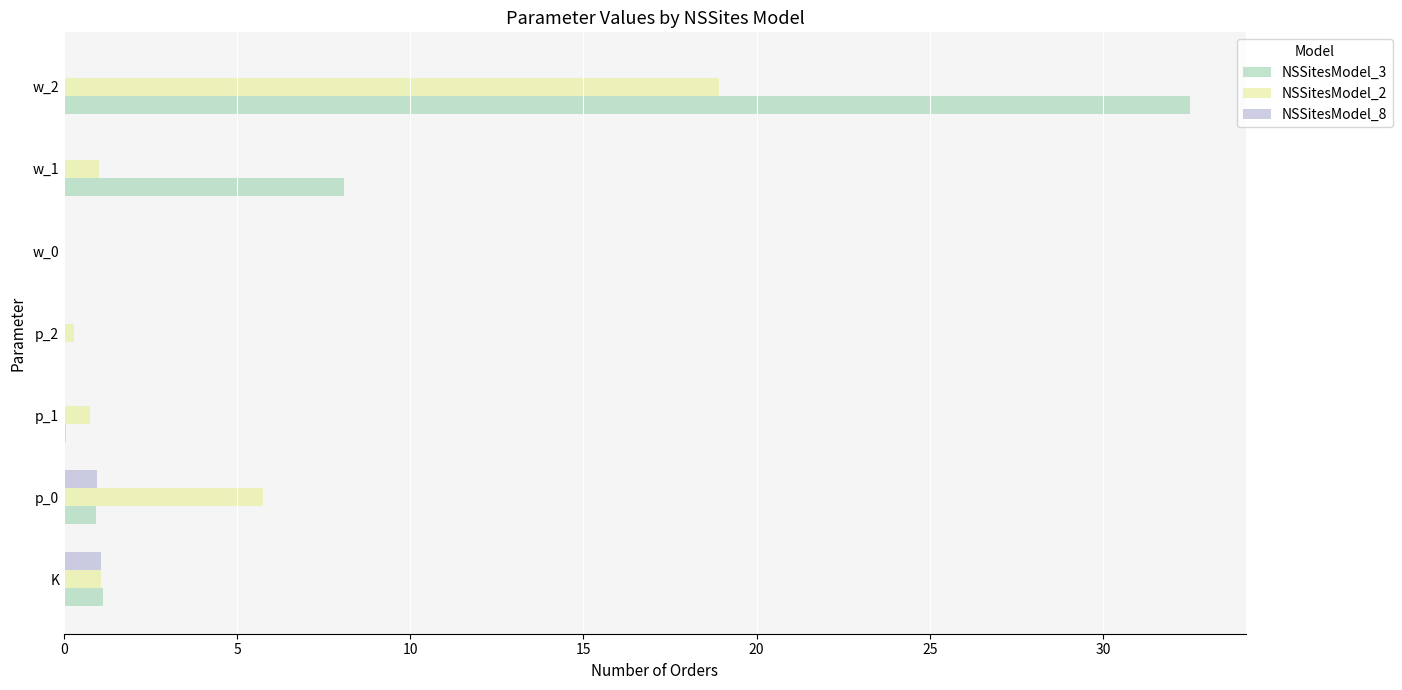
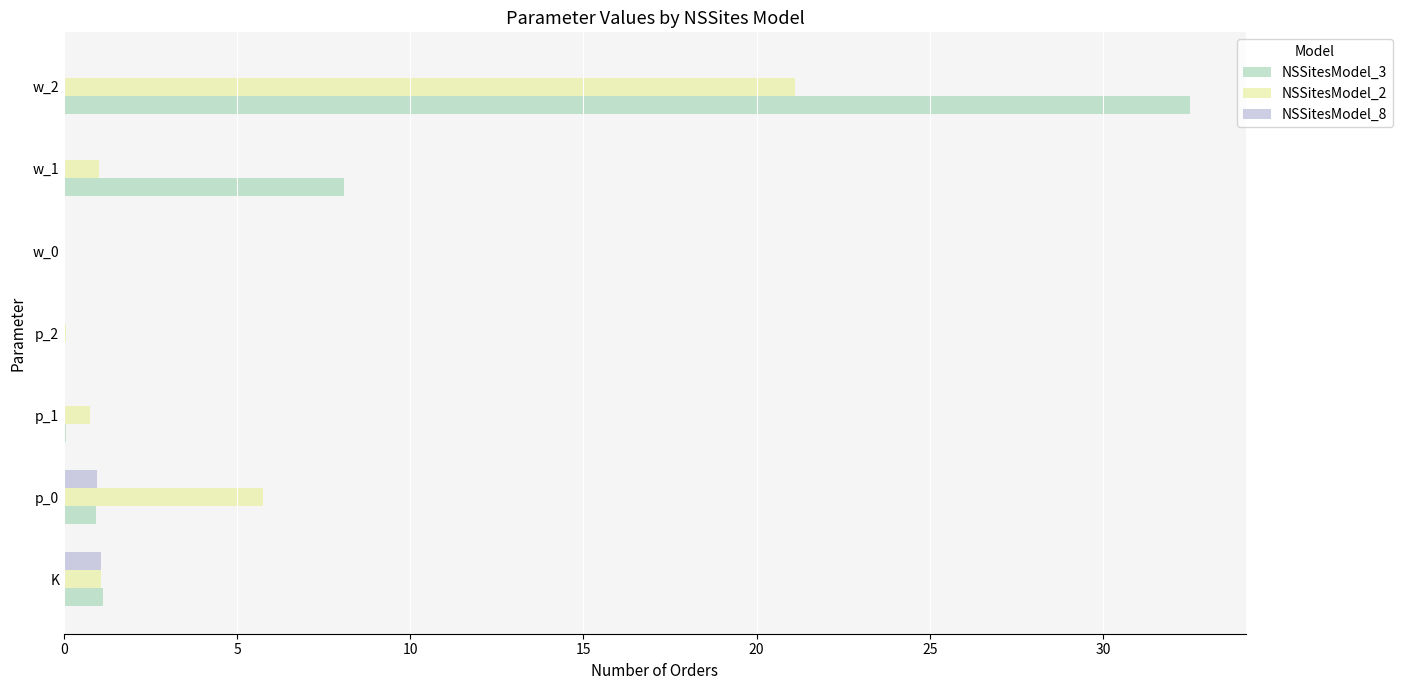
NSSitesModel_2, w_2: 18.9 -> 21.1
NSSitesModel_2, p_2: 0.3 -> 0.0
